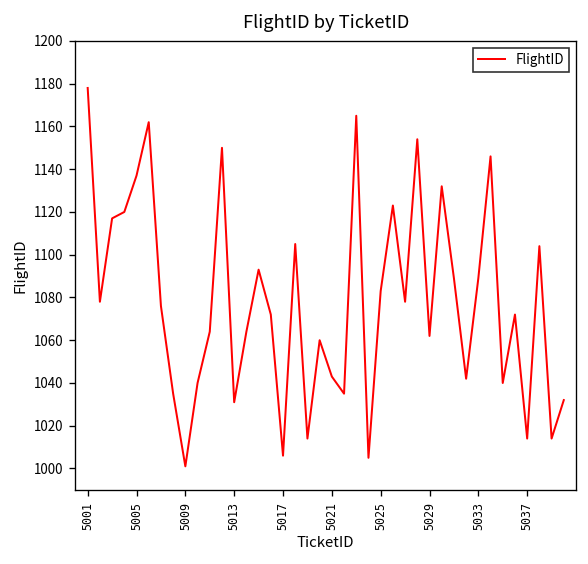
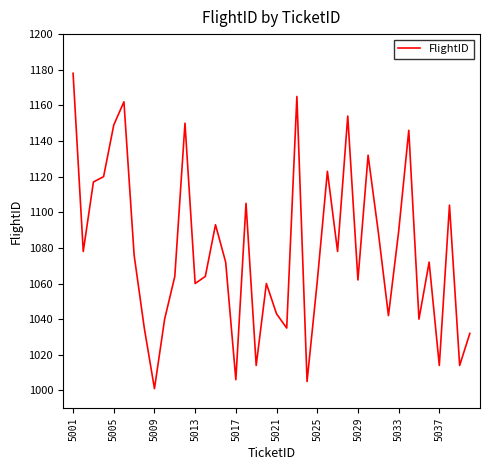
5005: 1137 -> 1149
5013: 1031 -> 1060
5025: 1083 -> 1061
